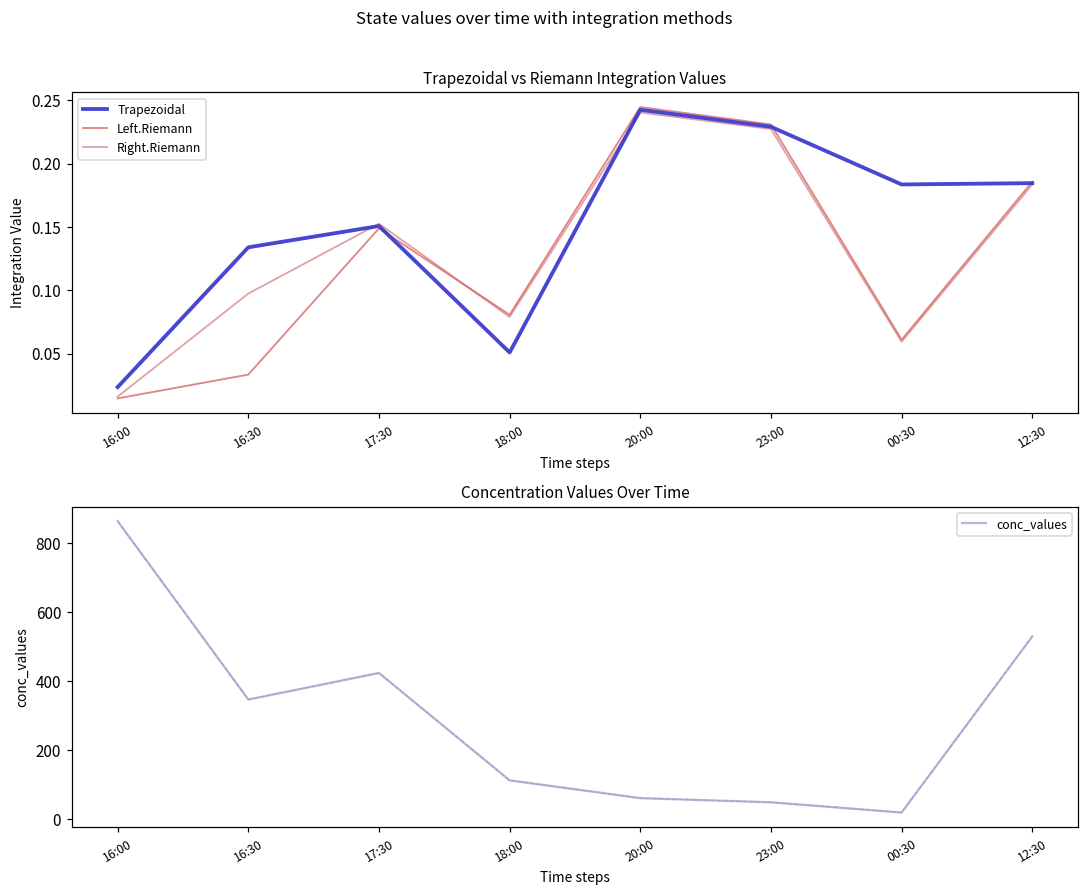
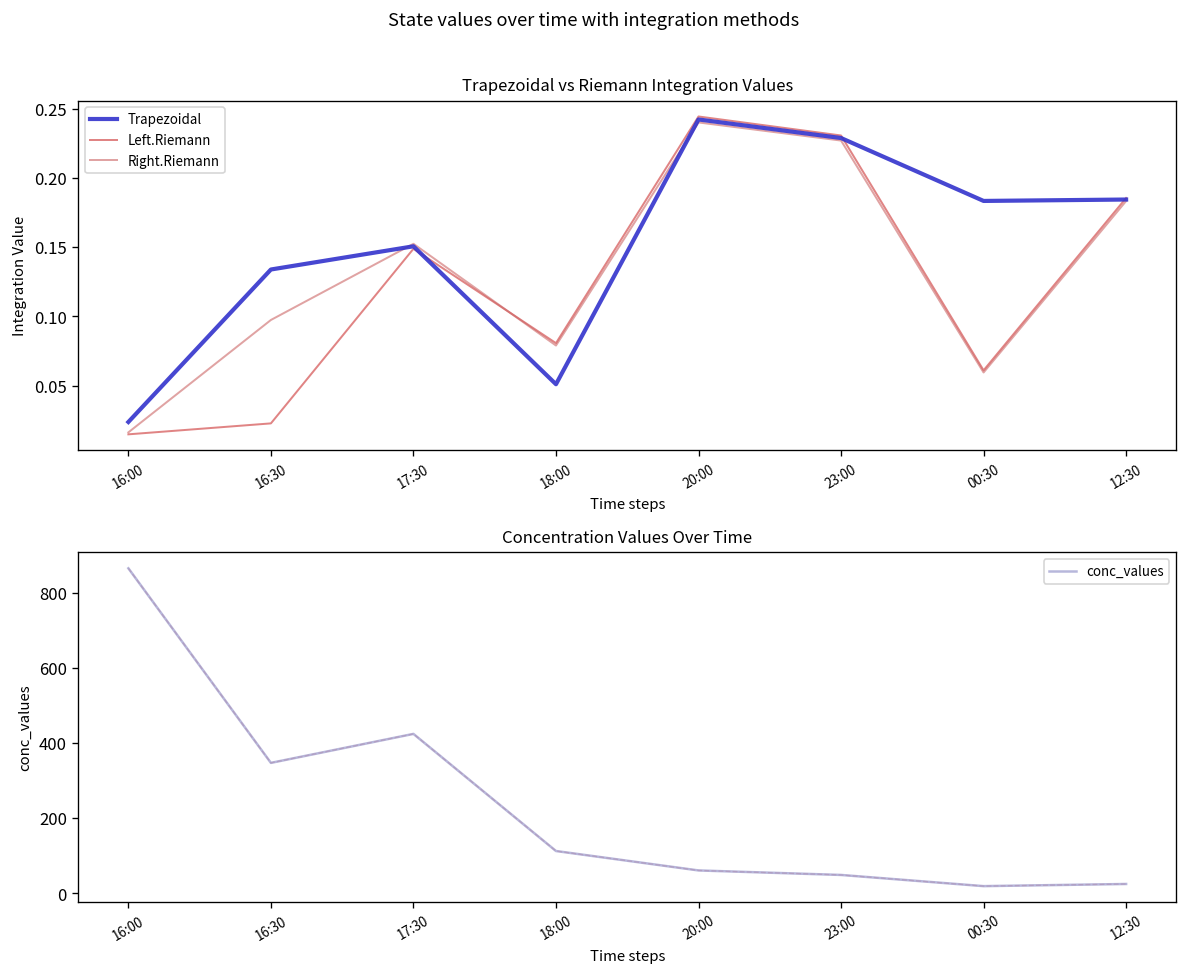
Trapezoidal vs Riemann Integration Values, Left.Riemann, 16:30: 0.033 -> 0.023
Concentration Values Over Time, 12:30: 530 -> 30
